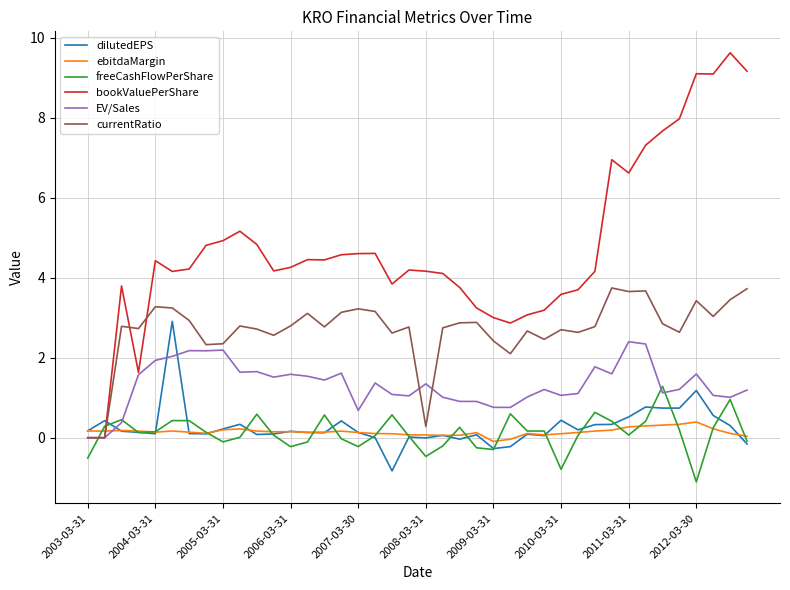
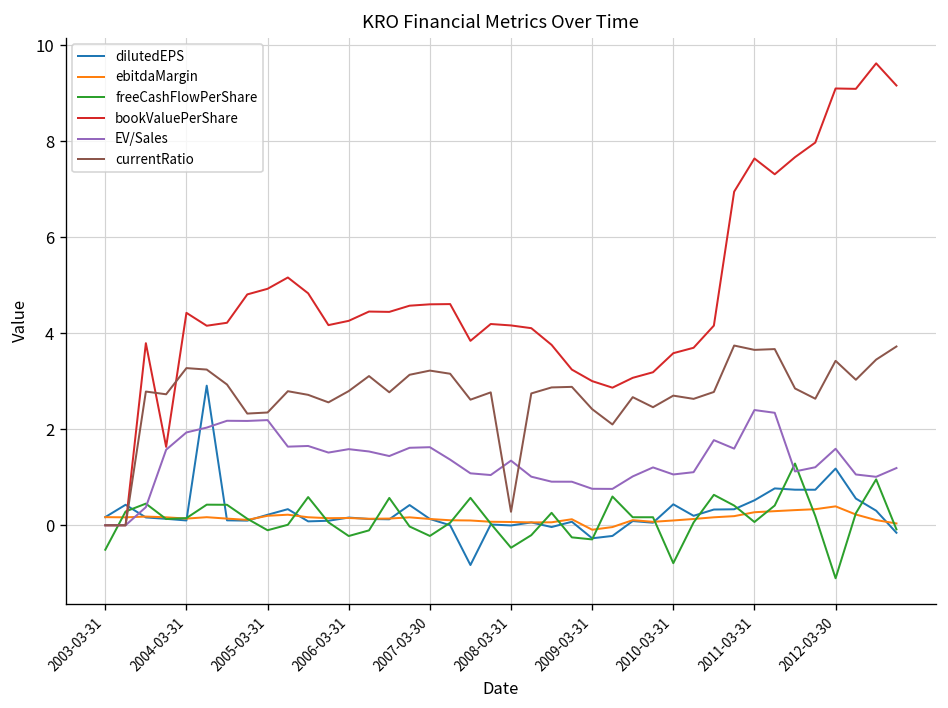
EV/Sales, 2007-03-30: 0.7 -> 1.6
bookValuePerShare, 2011-03-31: 6.6 -> 7.6
